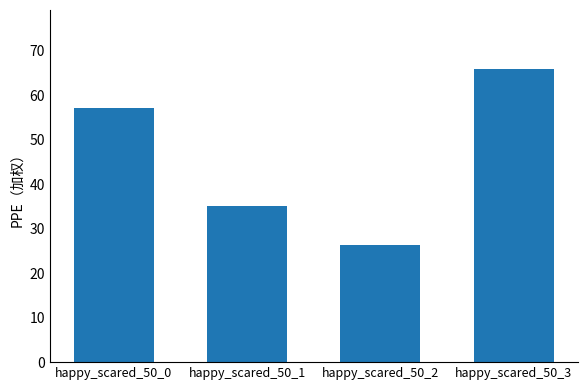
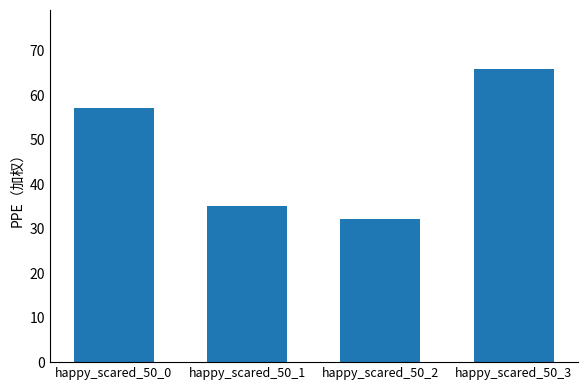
happy_scared_50_2: 26 -> 32
